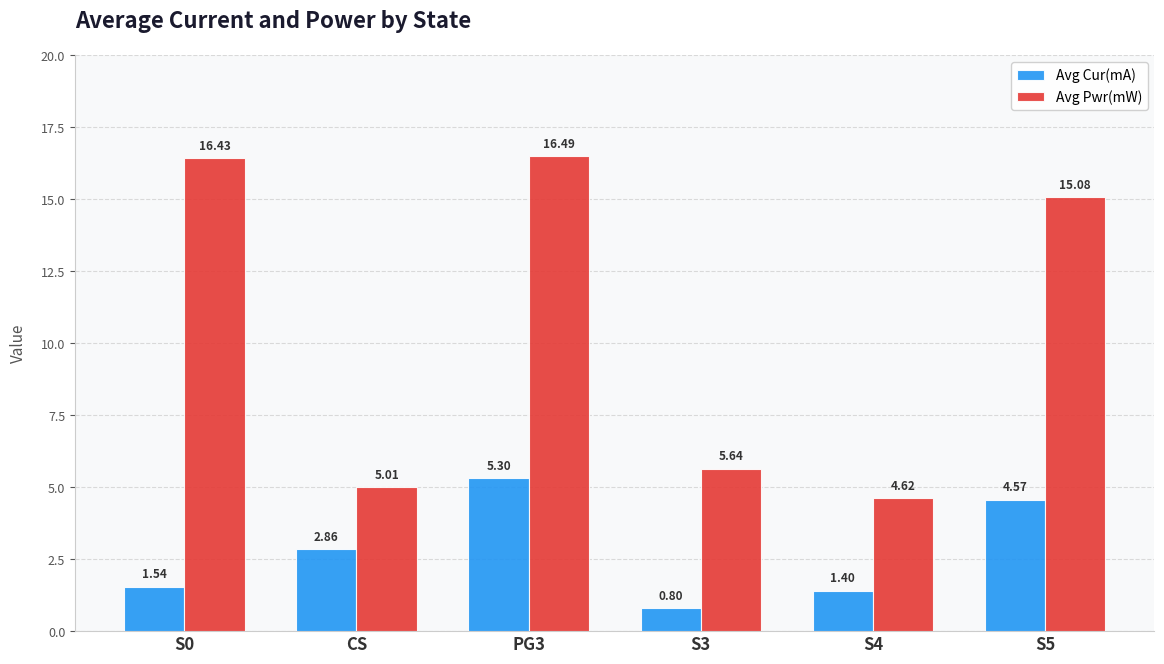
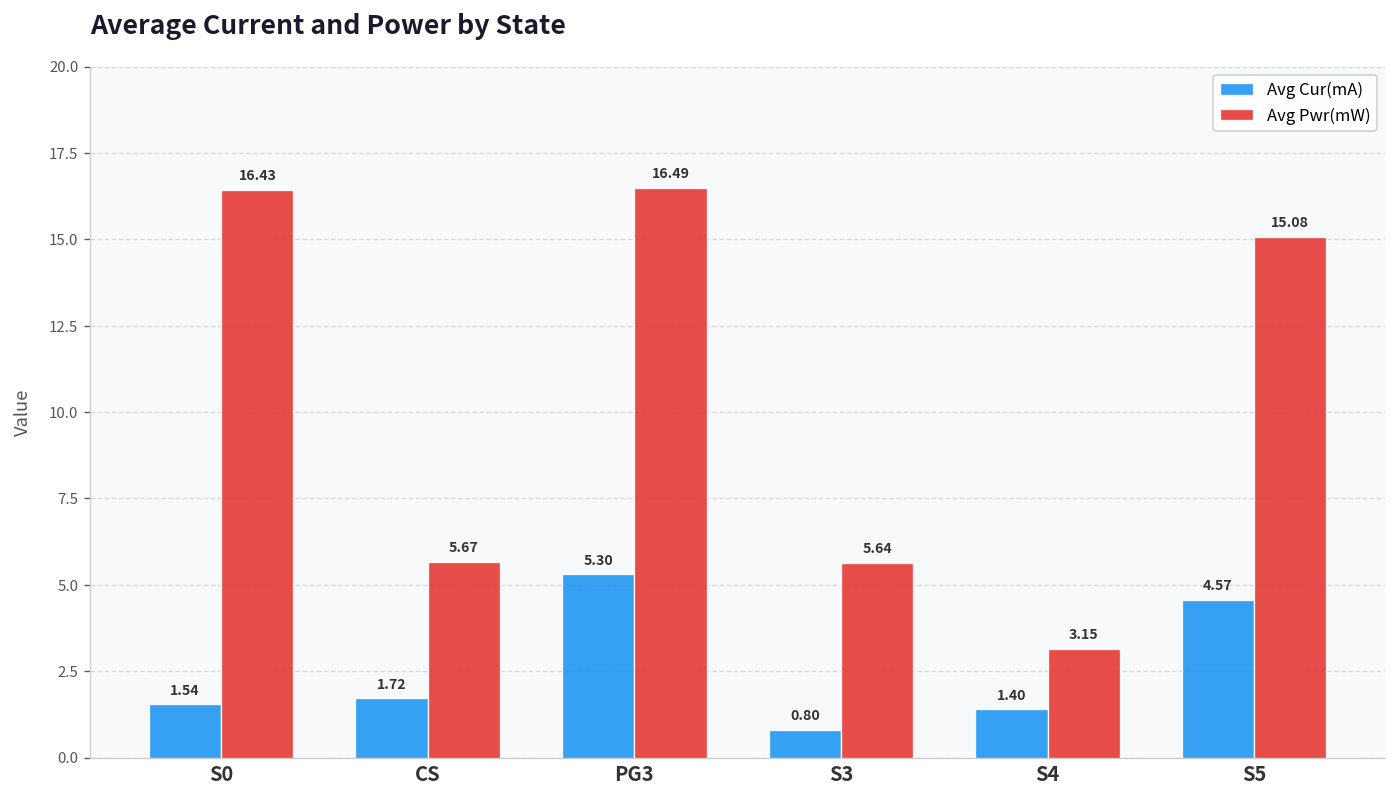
Avg Cur(mA), CS: 2.86 -> 1.72
Avg Pwr(mW), CS: 5.01 -> 5.67
Avg Pwr(mW), S4: 4.62 -> 3.15
